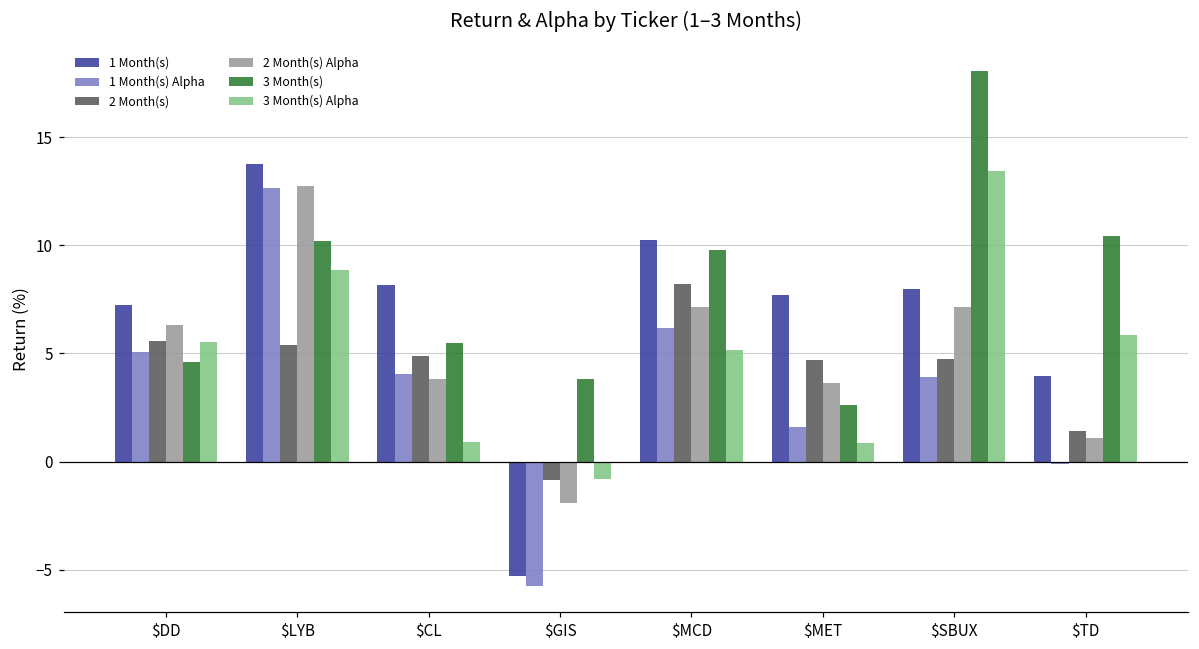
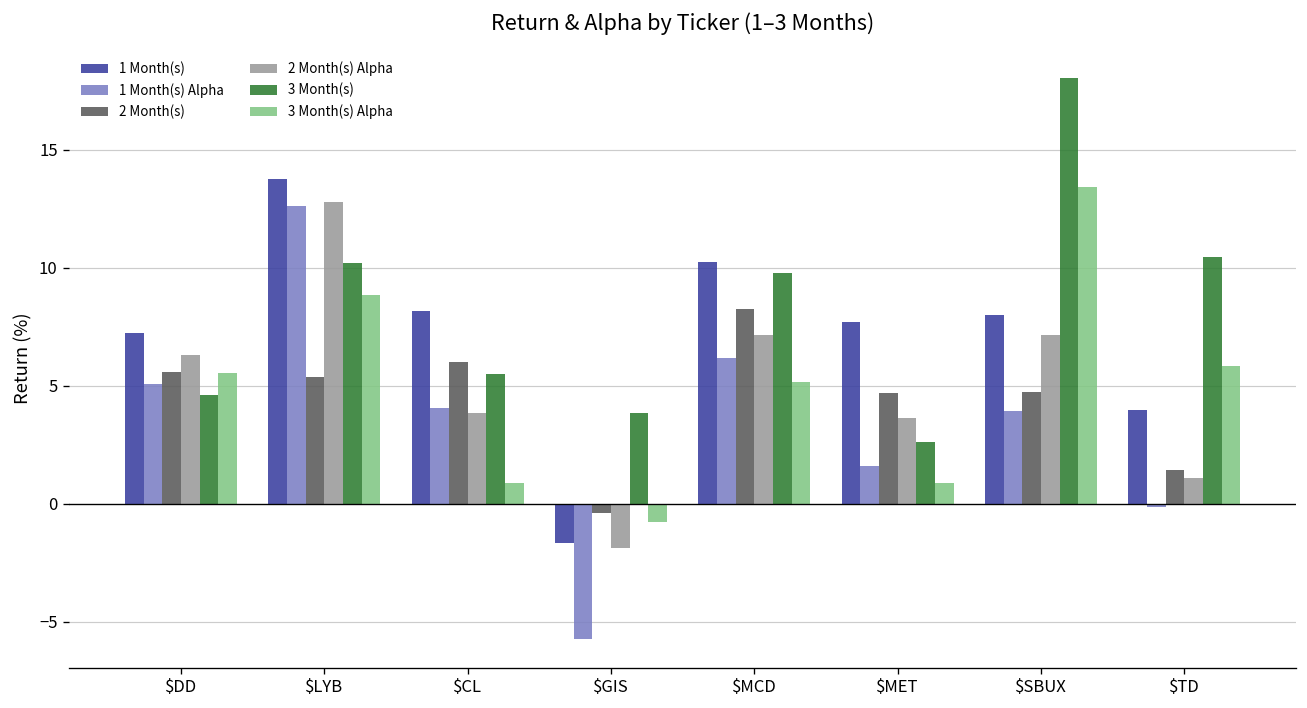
2 Month(s), $CL: 4.9 -> 6.0
1 Month(s), $GIS: -5.3 -> -1.7
2 Month(s), $GIS: -0.8 -> -0.4
